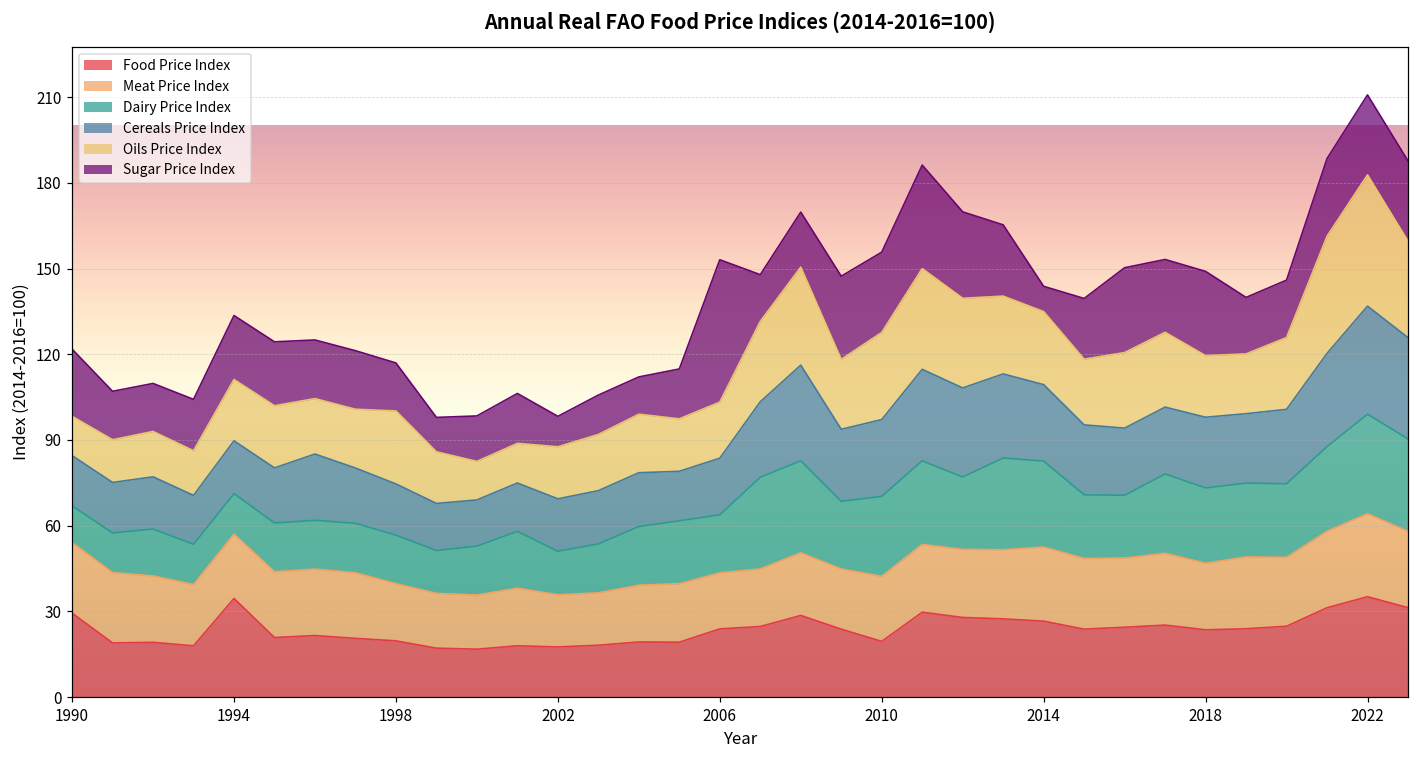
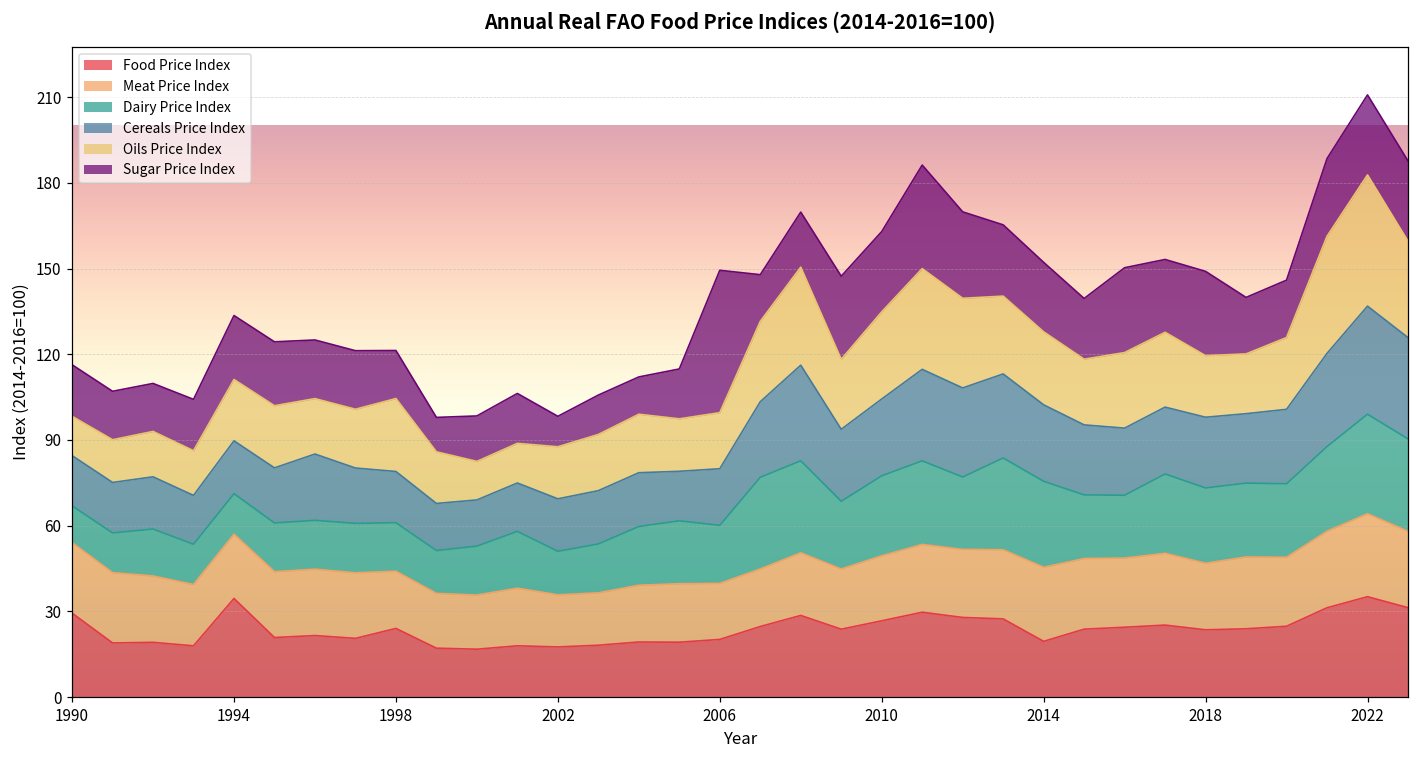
Sugar Price Index, 1990: 24 -> 18
Food Price Index, 1998: 20 -> 24
Food Price Index, 2006: 24 -> 20
Food Price Index, 2010: 20 -> 27
Food Price Index, 2014: 27 -> 20
Sugar Price Index, 2014: 9 -> 24
